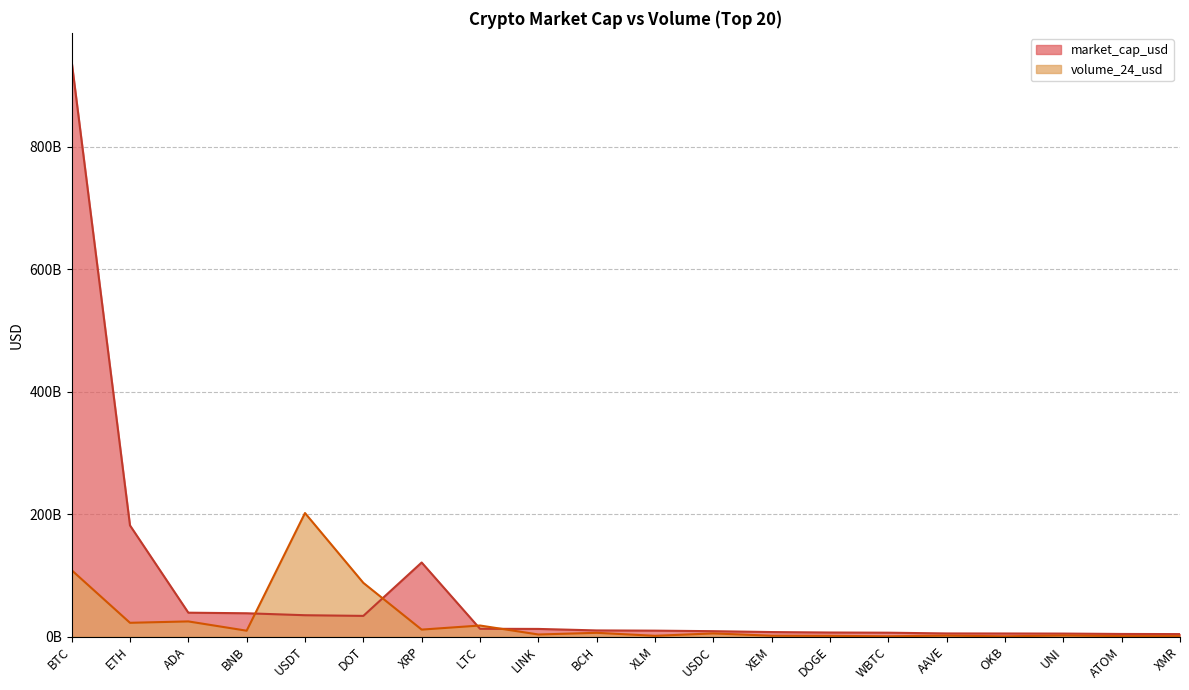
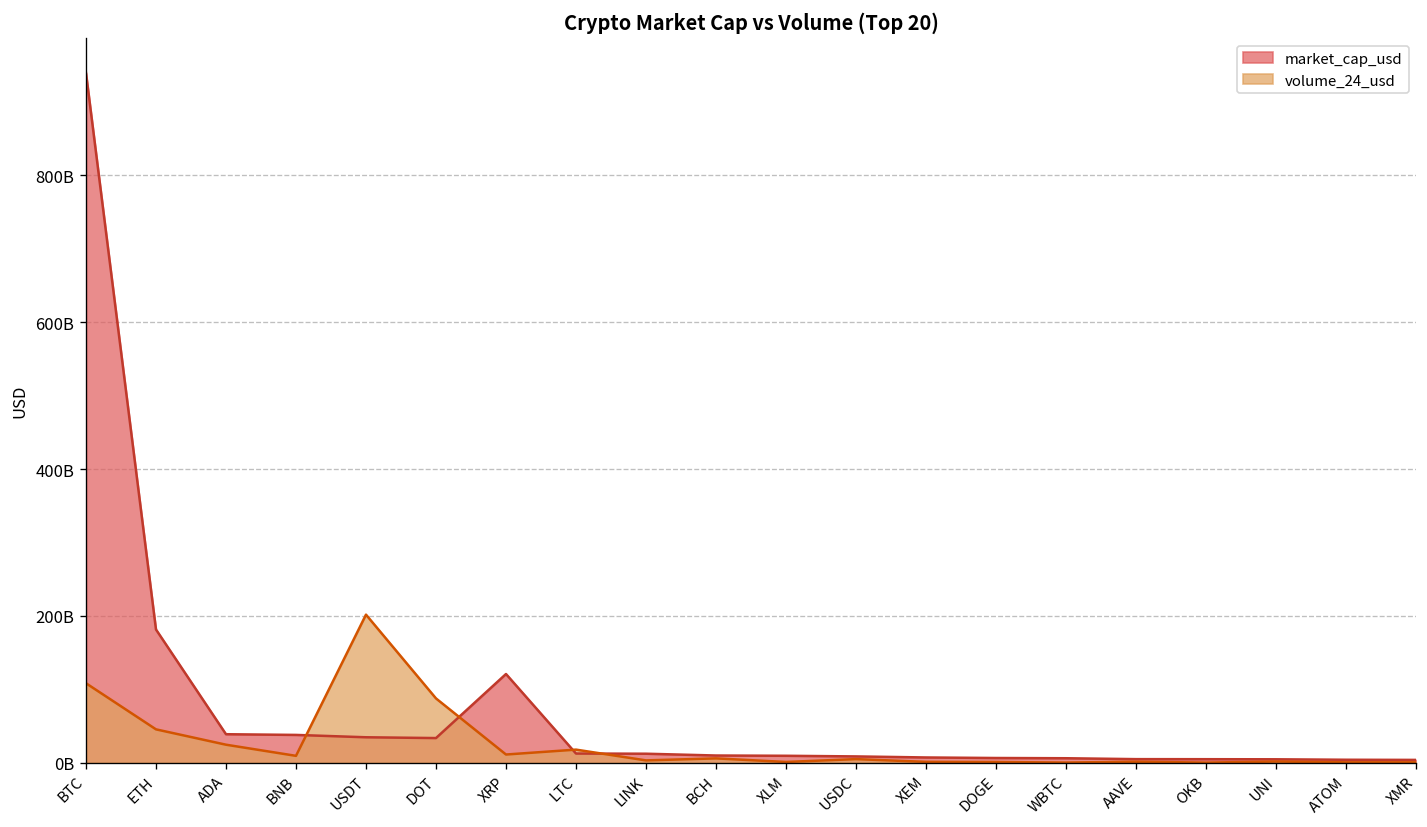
volume_24_usd, ETH: 20000000000 -> 50000000000
